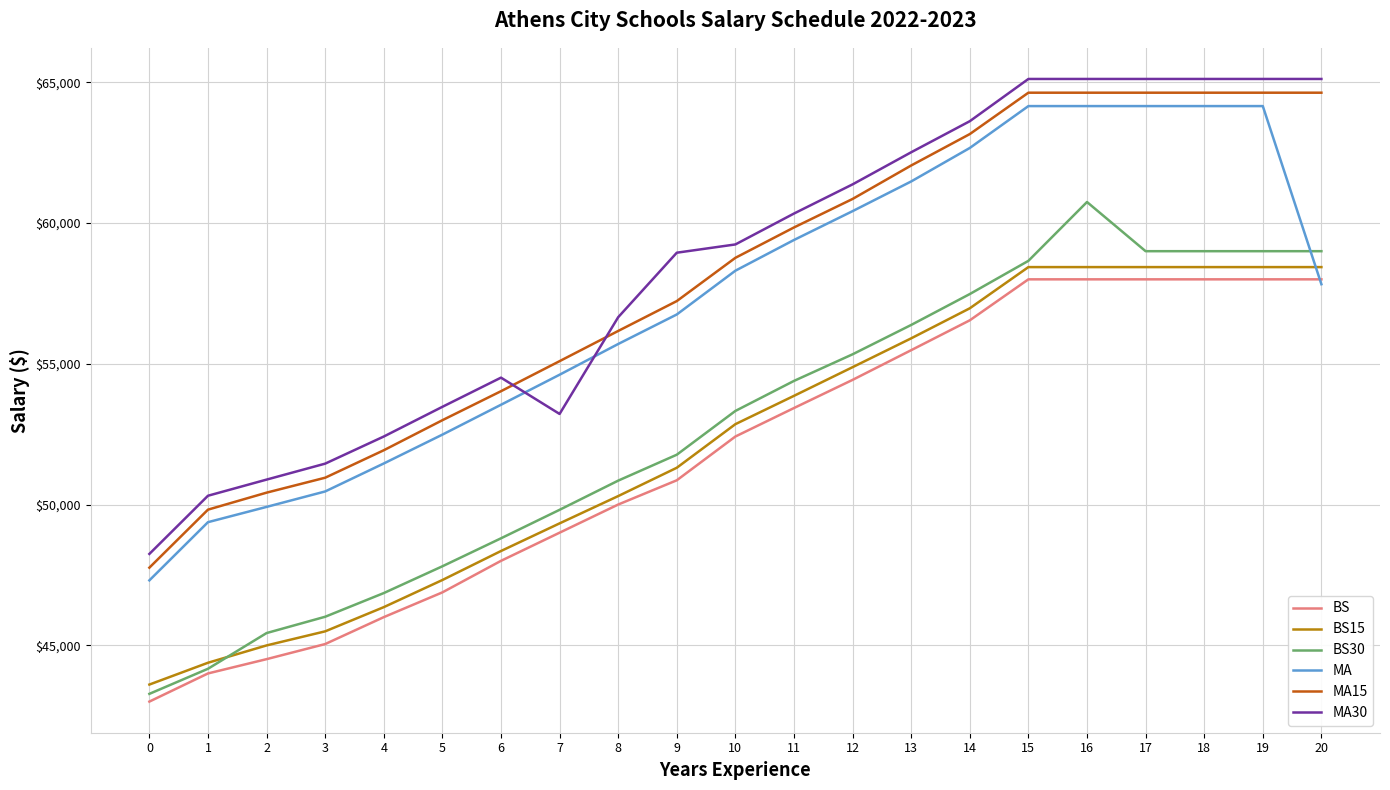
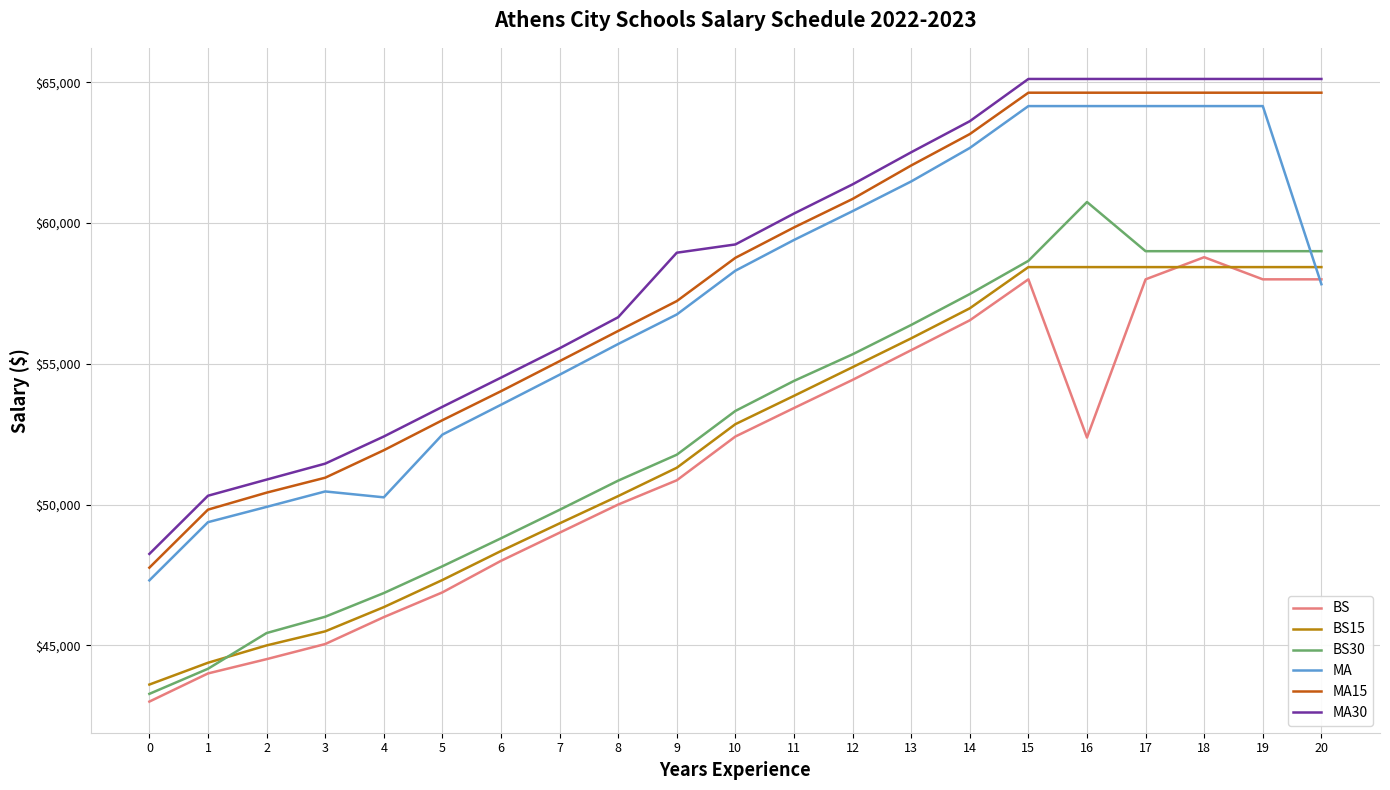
MA, 4: $51,500 -> $50,300
MA30, 7: $53,200 -> $55,600
BS, 16: $58,000 -> $52,400
BS, 18: $58,000 -> $58,800
